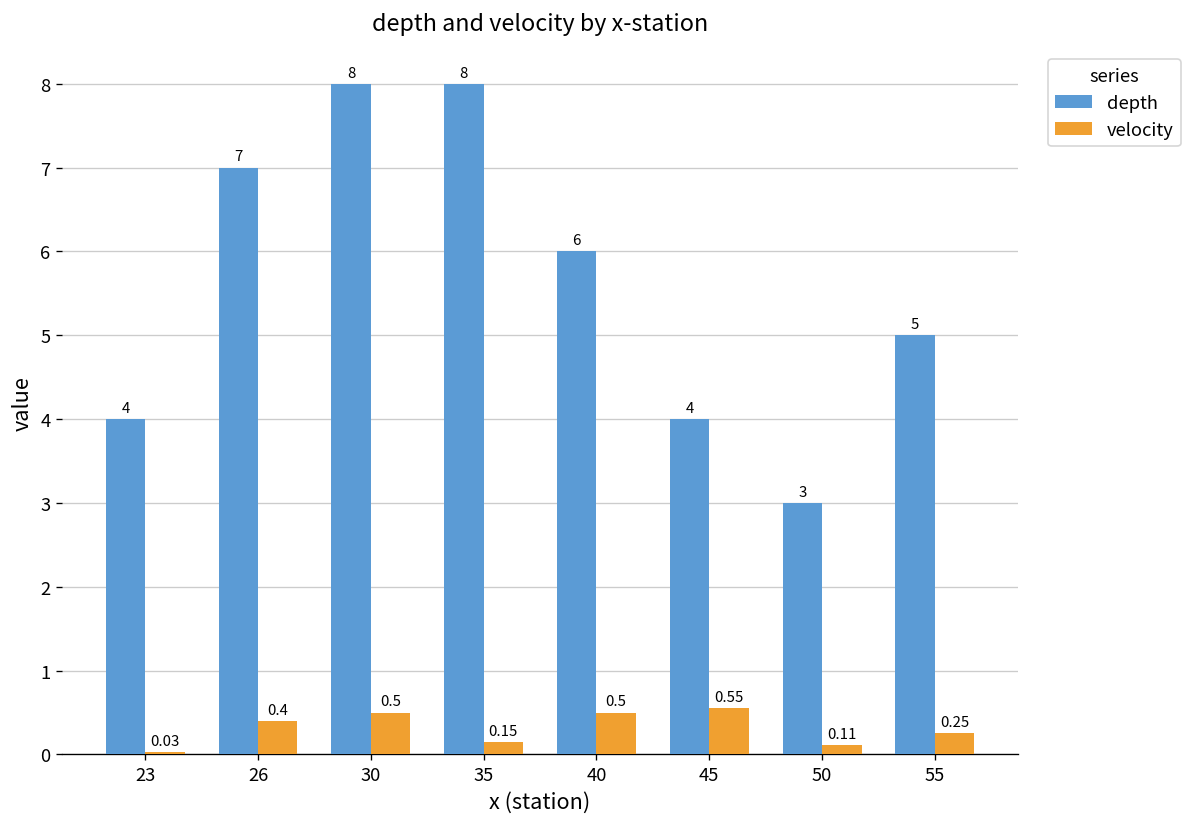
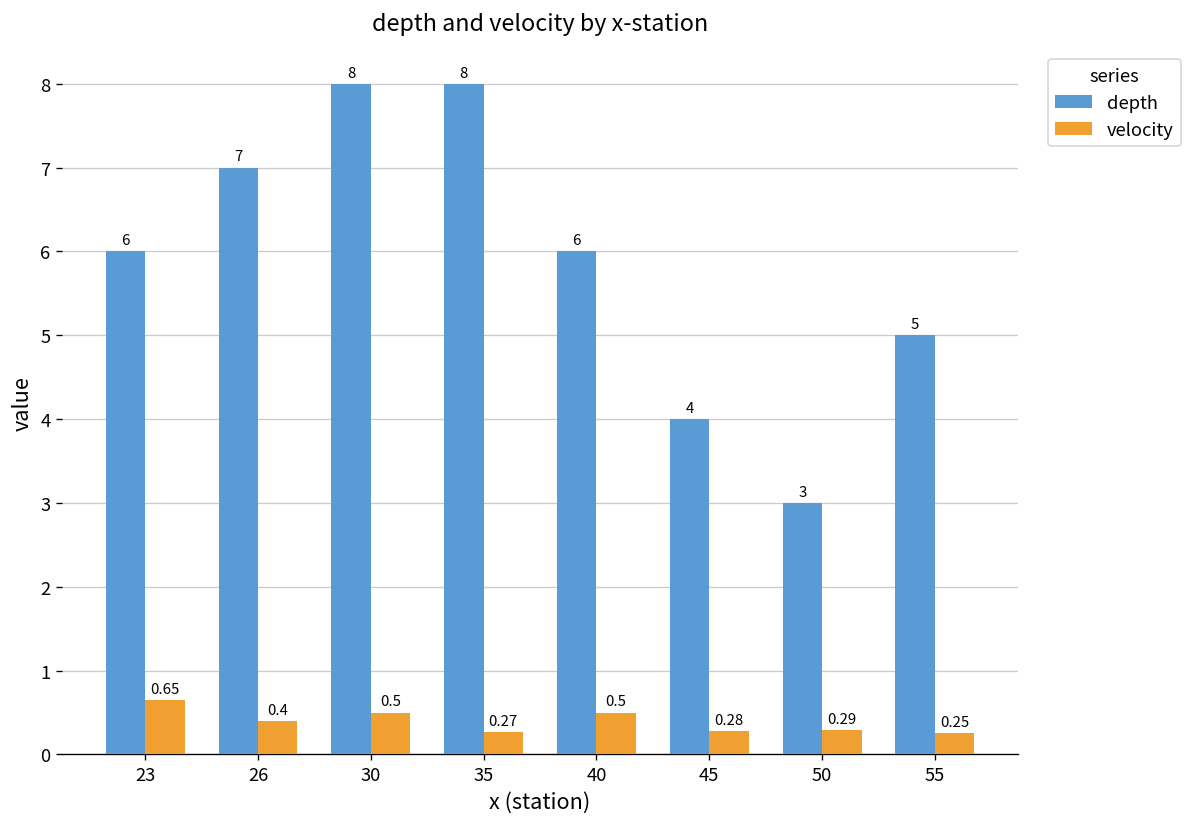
depth, 23: 4 -> 6
velocity, 23: 0.03 -> 0.65
velocity, 35: 0.15 -> 0.27
velocity, 45: 0.55 -> 0.28
velocity, 50: 0.11 -> 0.29
